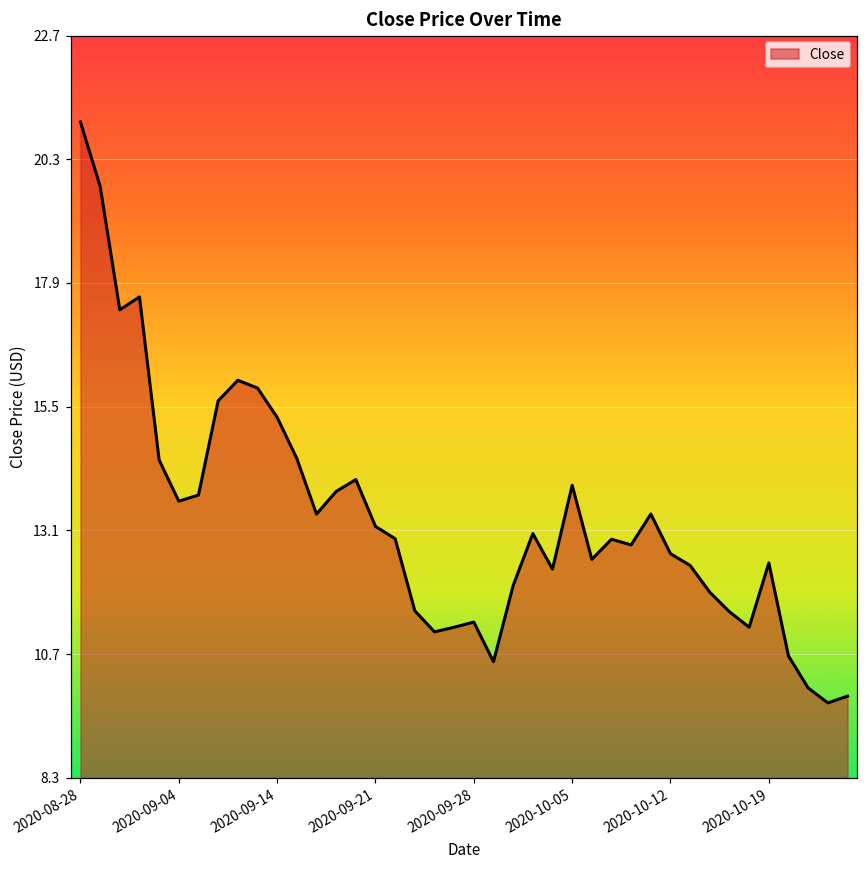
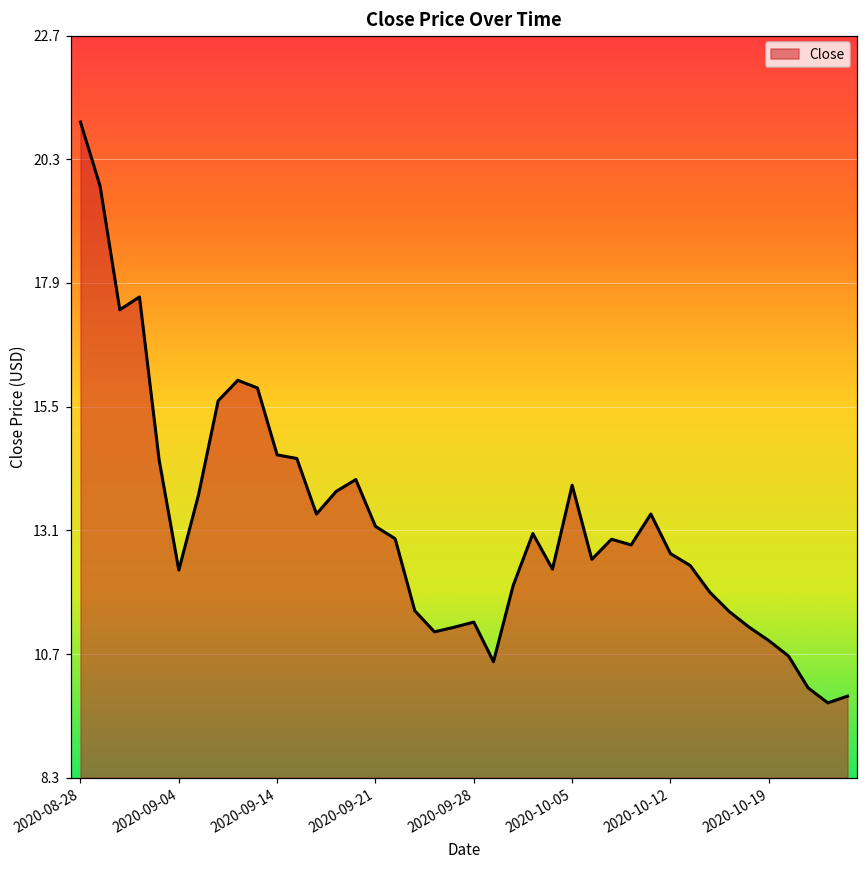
2020-09-04: 13.6 -> 12.3
2020-09-14: 15.3 -> 14.5
2020-10-19: 12.4 -> 10.9
